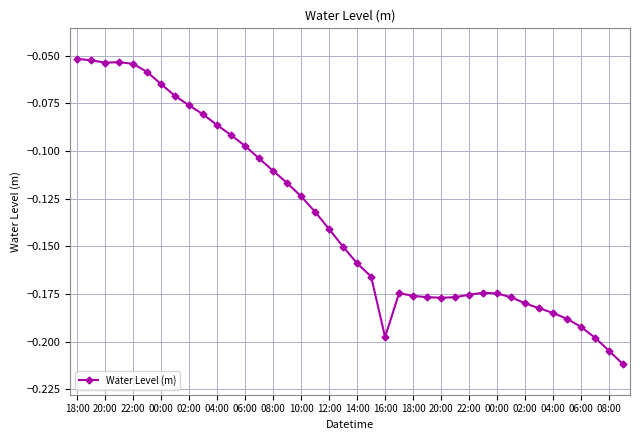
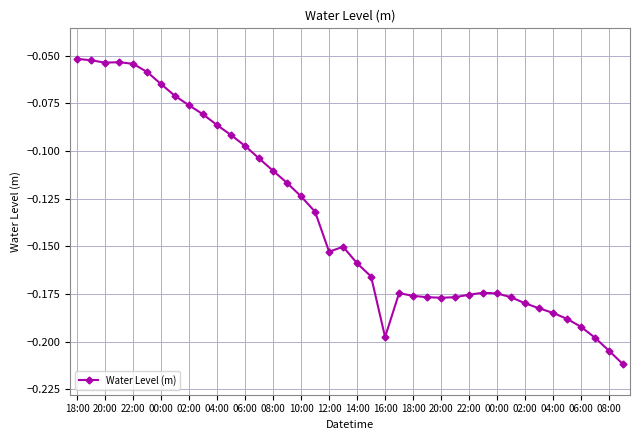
12:00: -0.141 -> -0.153
